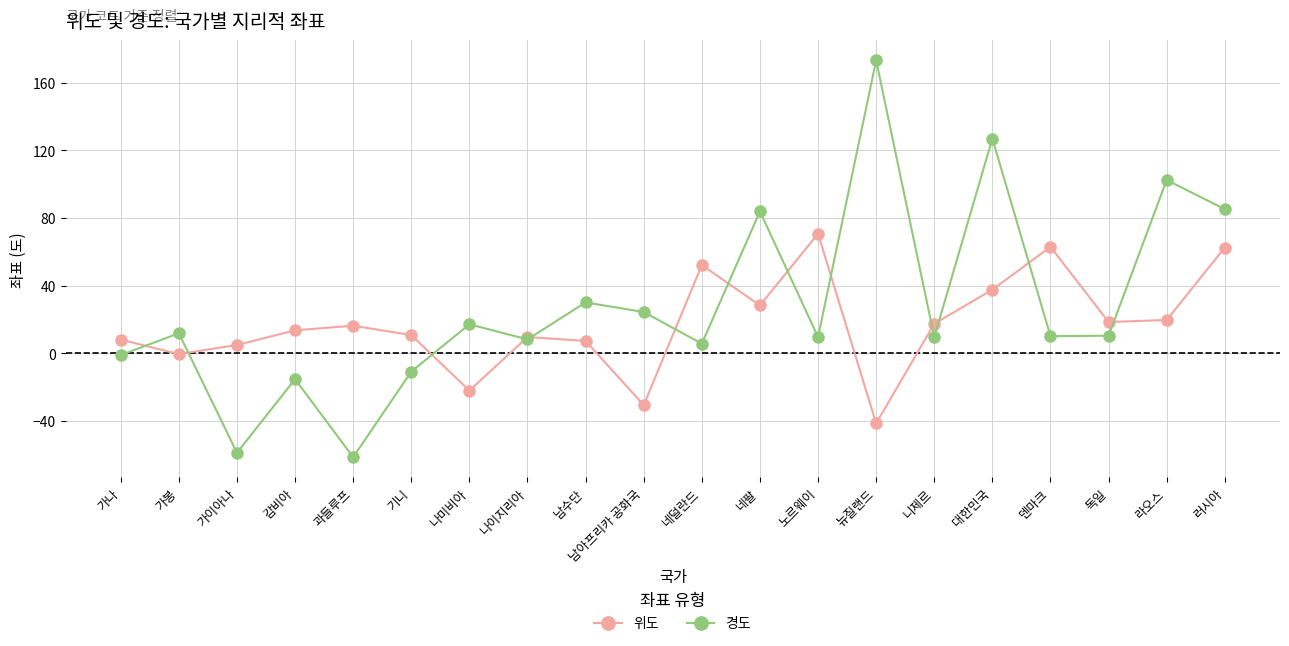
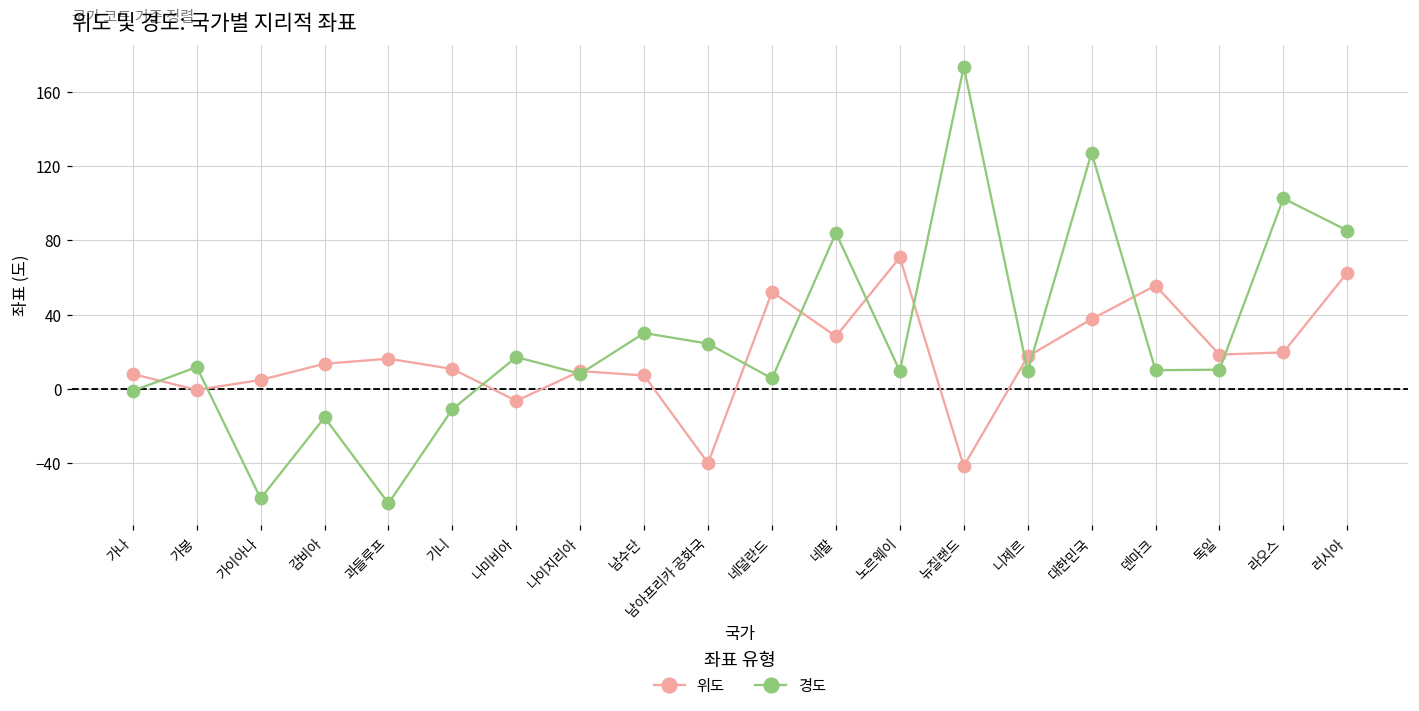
위도, 나미비아: -22 -> -6
위도, 남아프리카 공화국: -31 -> -40
위도, 덴마크: 63 -> 56
